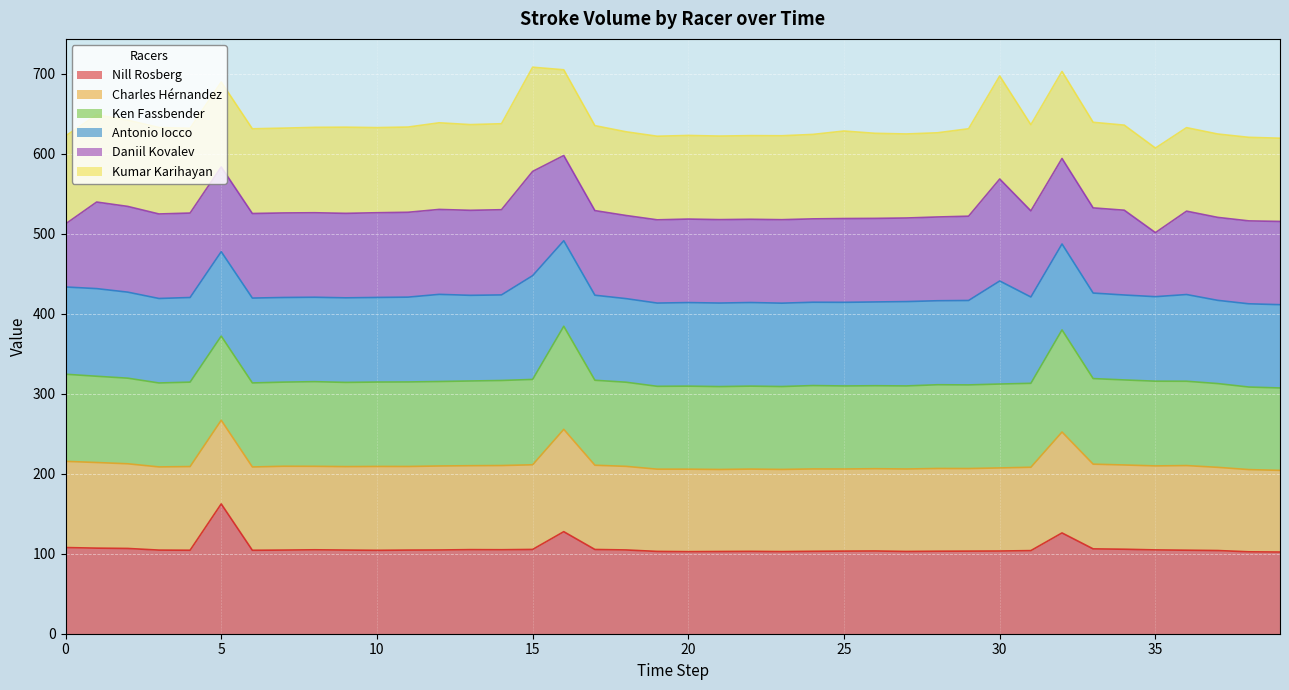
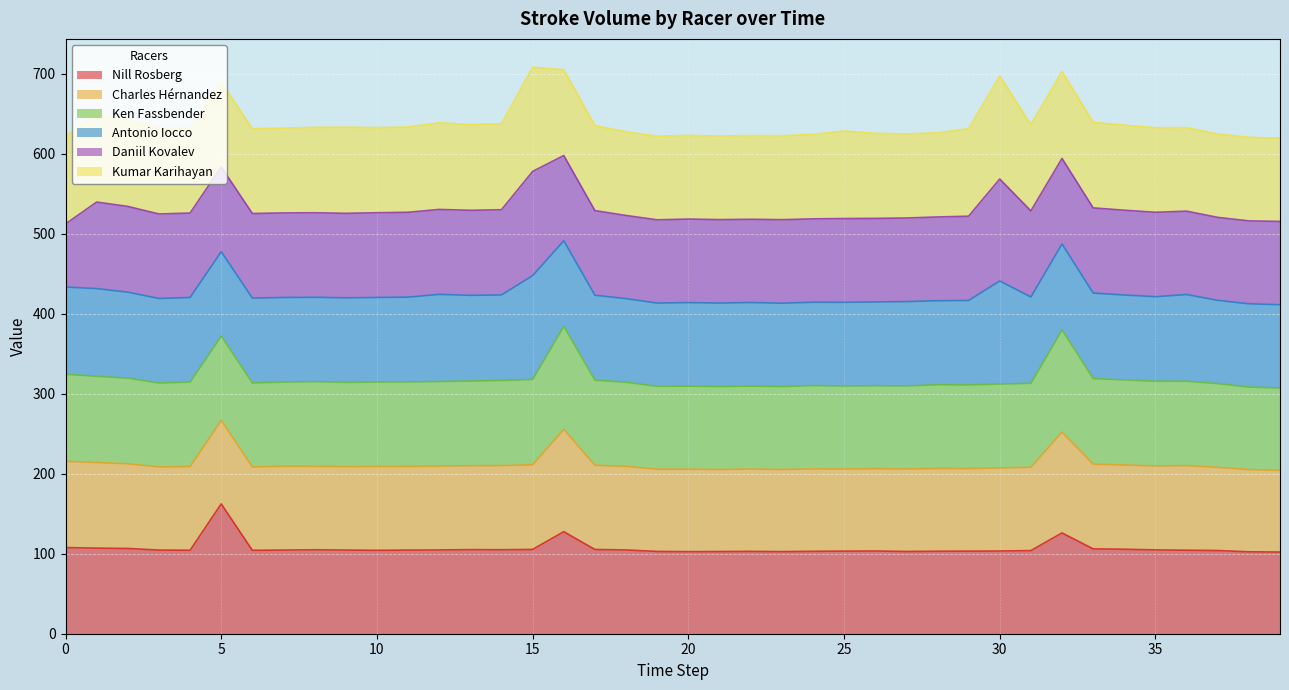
Daniil Kovalev, 35: 80 -> 110
